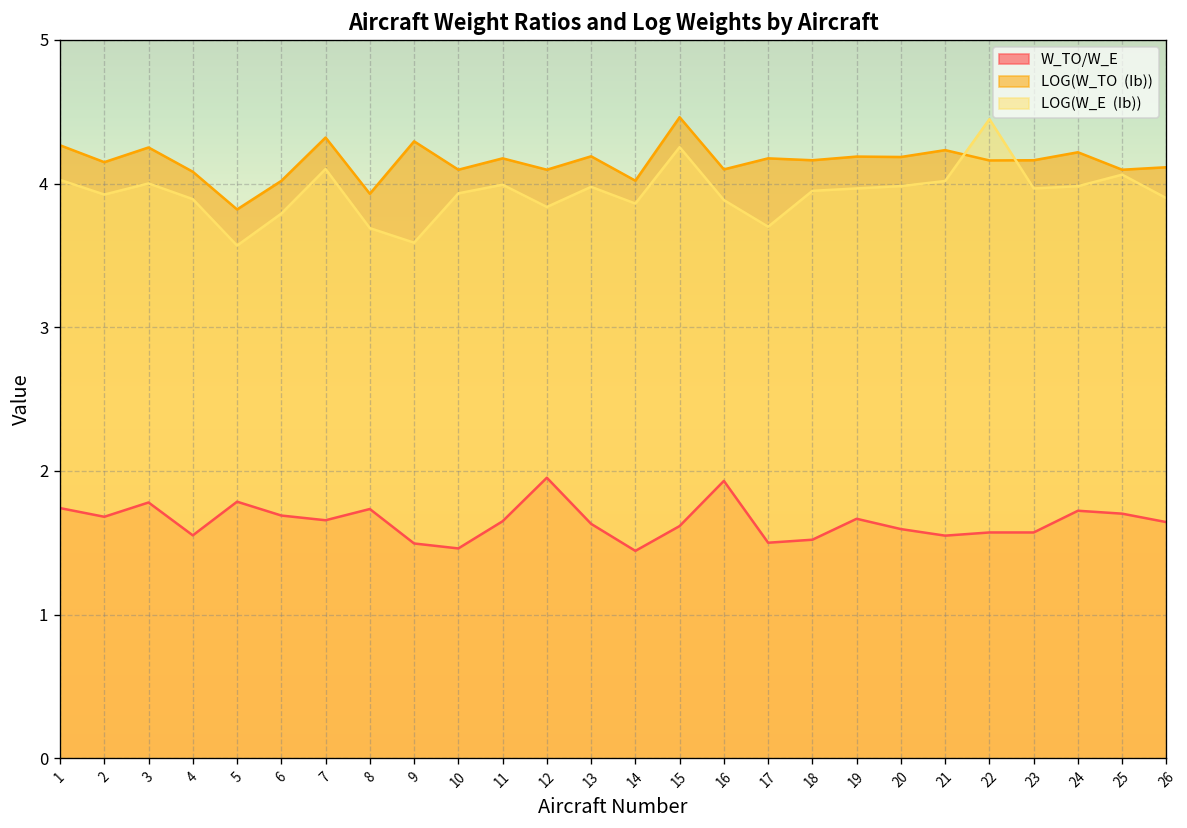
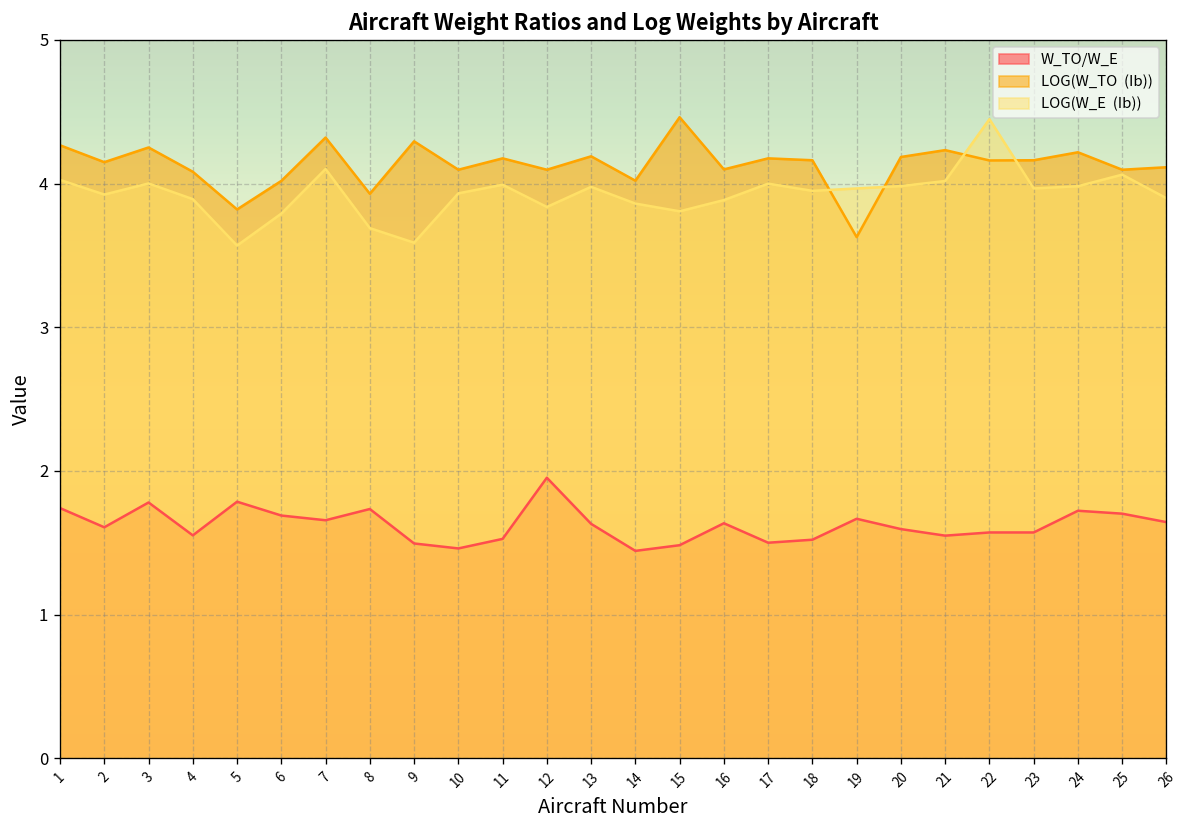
W_TO/W_E, 2: 1.68 -> 1.61
W_TO/W_E, 11: 1.65 -> 1.53
W_TO/W_E, 15: 1.62 -> 1.48
LOG(W_E (Ib)), 15: 4.25 -> 3.81
W_TO/W_E, 16: 1.93 -> 1.64
LOG(W_E (Ib)), 17: 3.7 -> 4.0
LOG(W_TO (Ib)), 19: 4.19 -> 3.63
